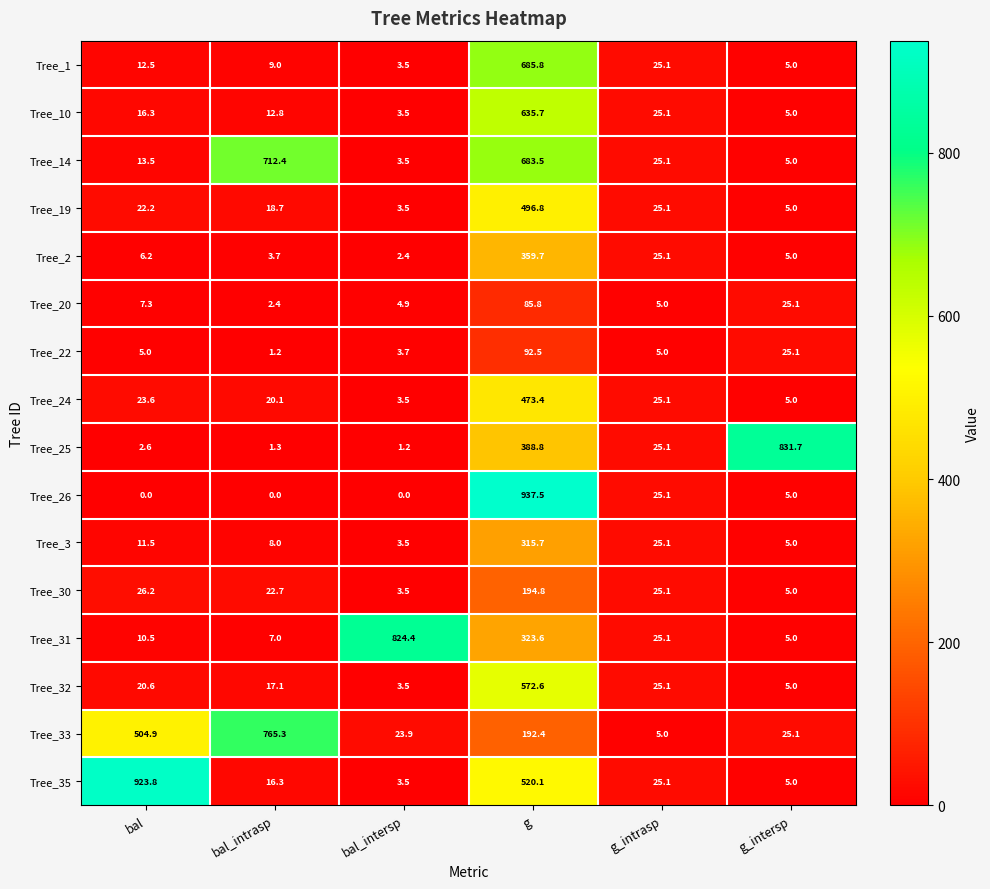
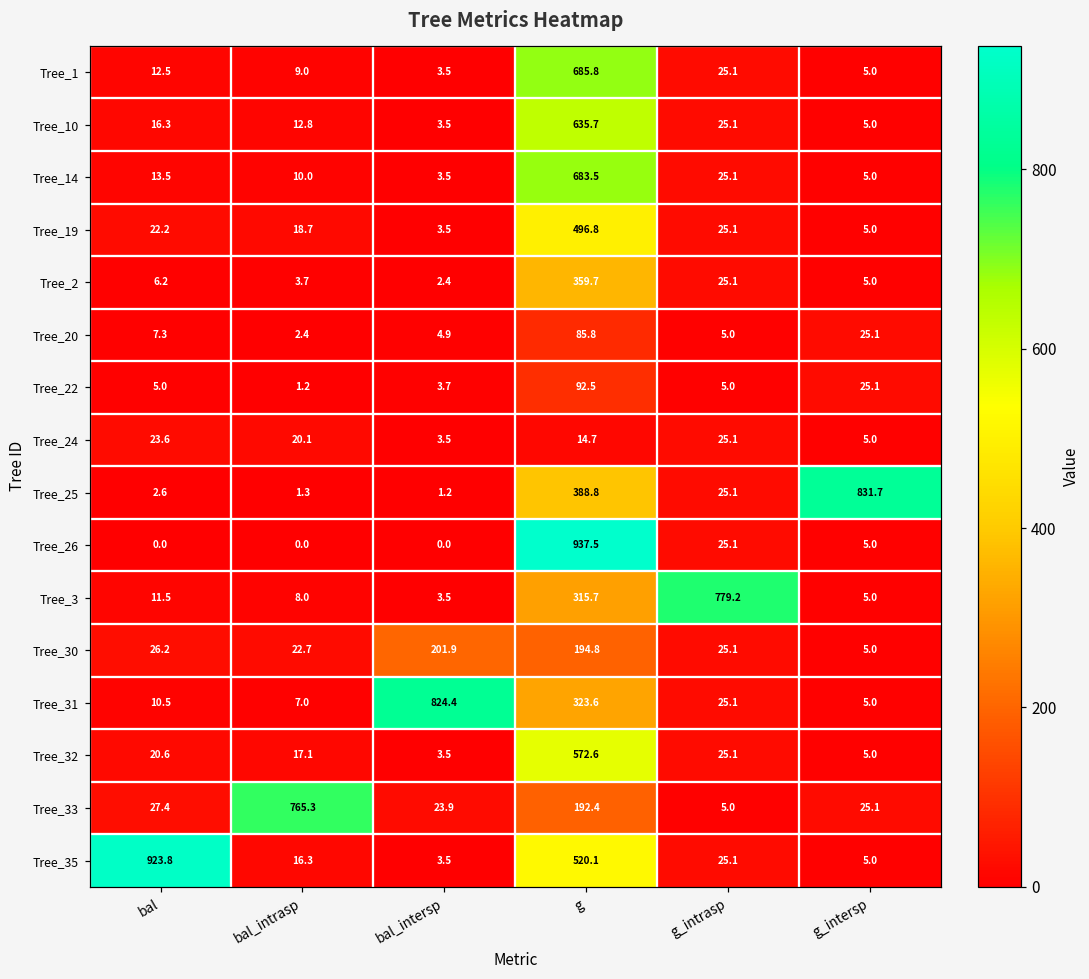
Tree_14, bal_intrasp: 712.4 -> 10.0
Tree_24, g: 473.4 -> 14.7
Tree_3, g_intrasp: 25.1 -> 779.2
Tree_30, bal_intersp: 3.5 -> 201.9
Tree_33, bal: 504.9 -> 27.4
